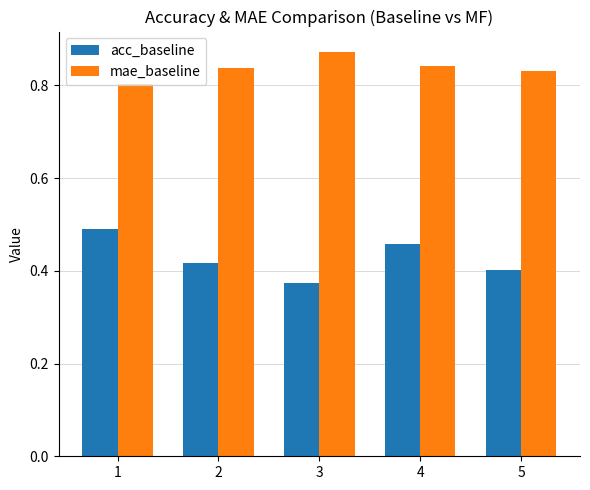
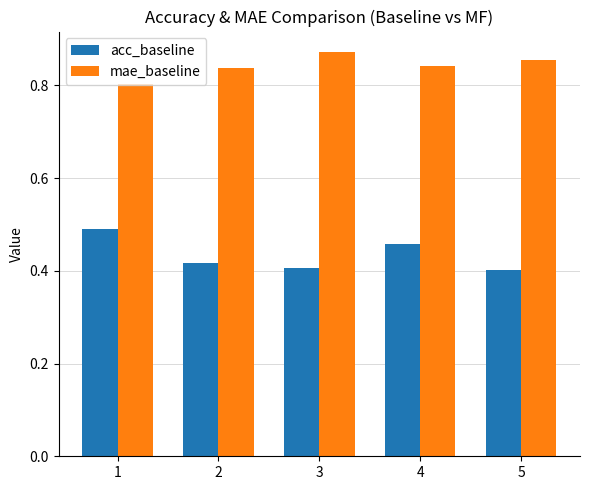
acc_baseline, 3: 0.37 -> 0.41
mae_baseline, 5: 0.83 -> 0.85
